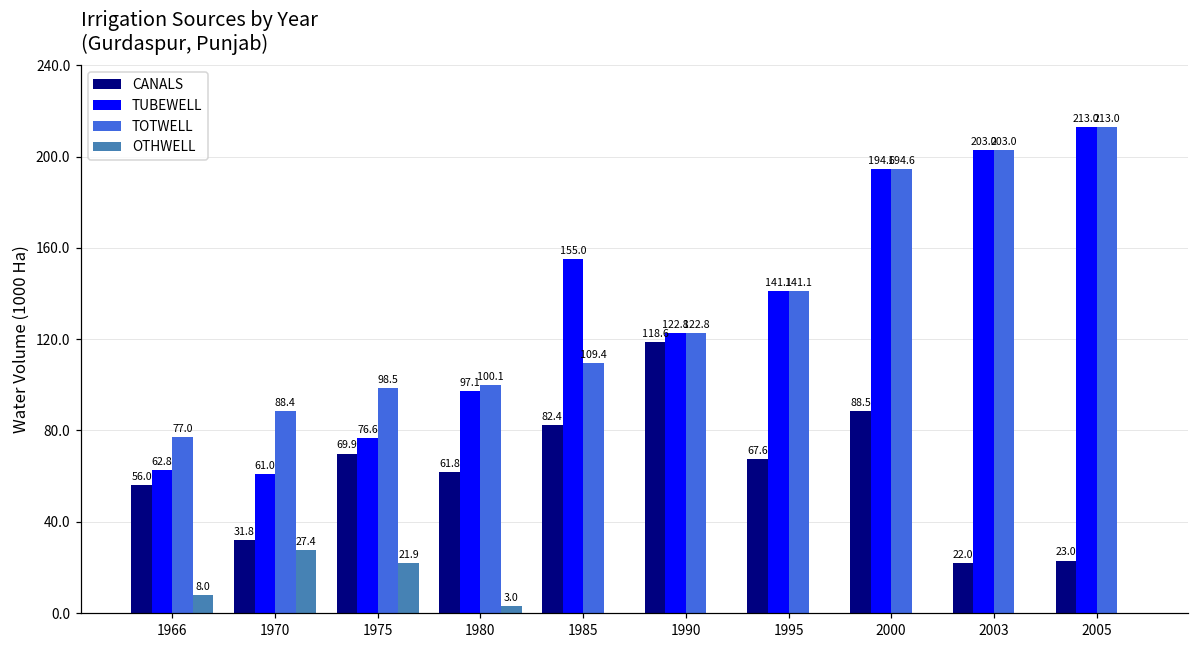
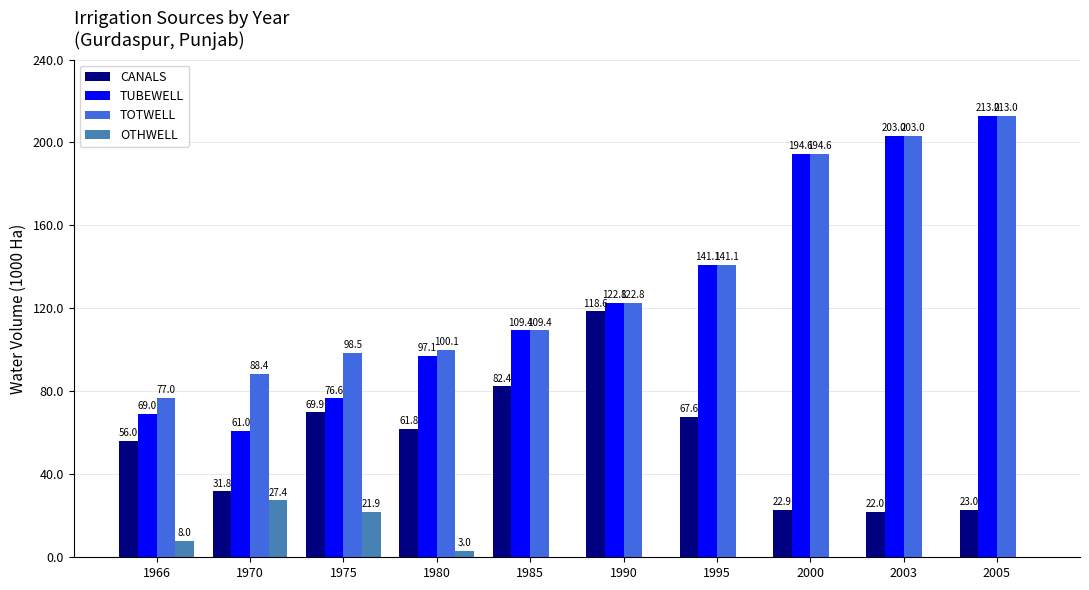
TUBEWELL, 1966: 62.8 -> 69.0
TUBEWELL, 1985: 155.0 -> 109.4
CANALS, 2000: 88.5 -> 22.9
